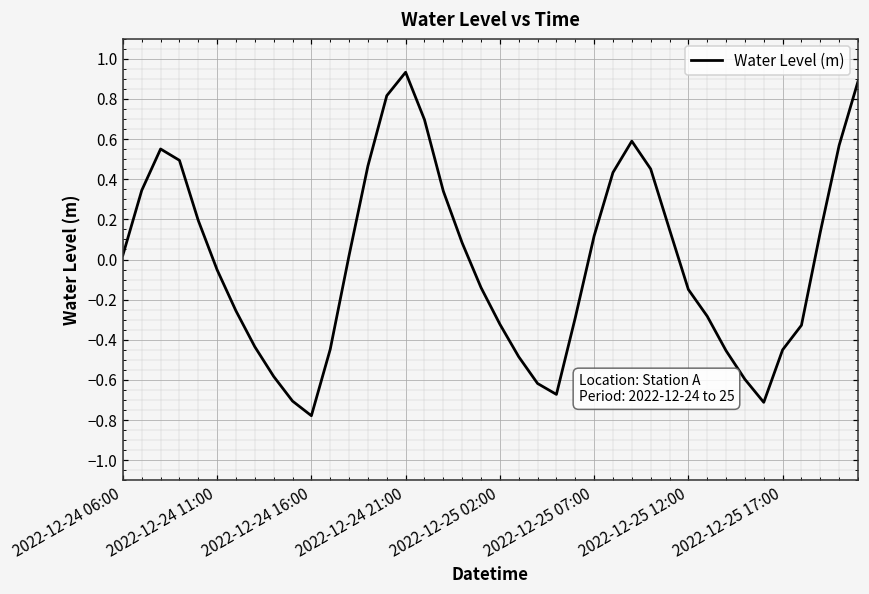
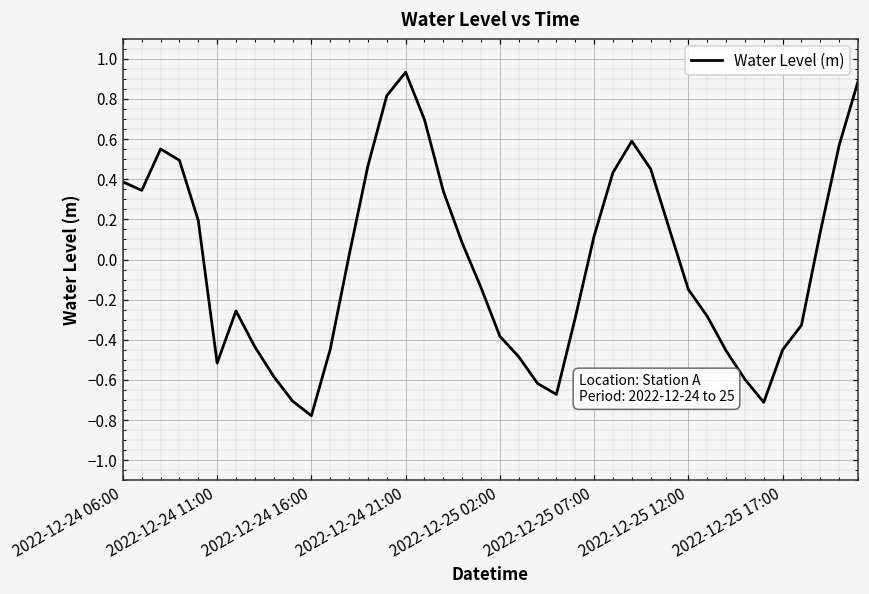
2022-12-24 06:00: 0.02 -> 0.39
2022-12-24 11:00: -0.05 -> -0.52
2022-12-25 02:00: -0.32 -> -0.38
